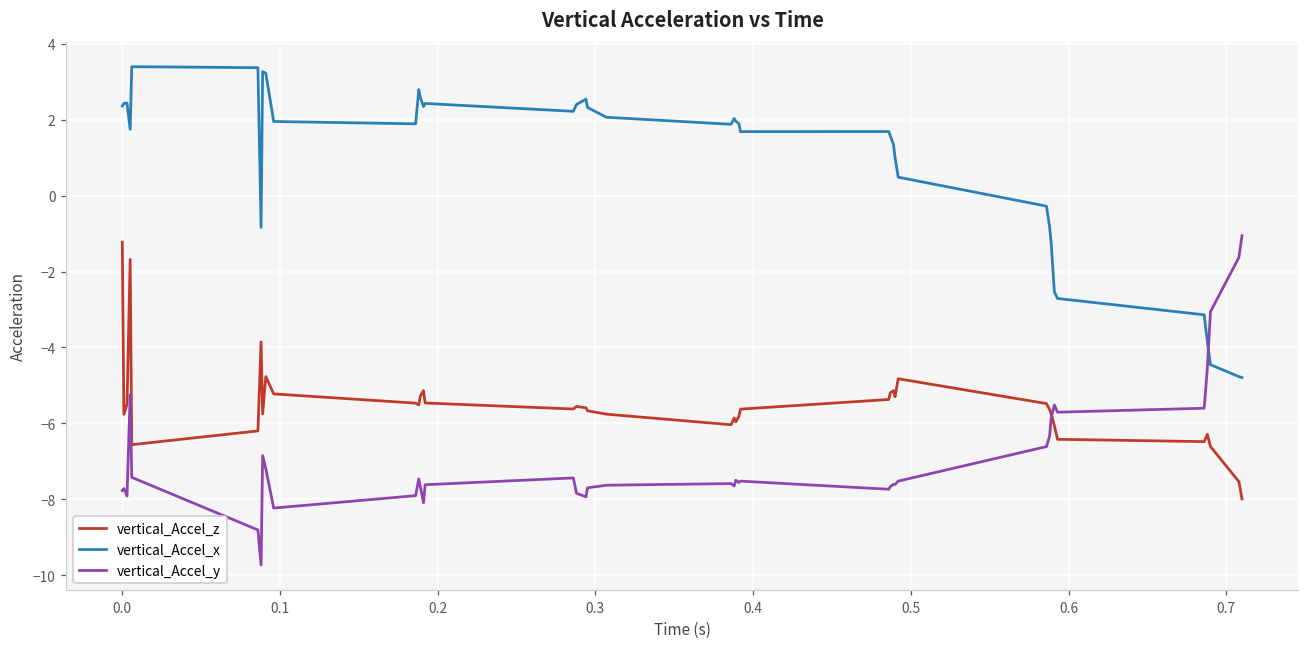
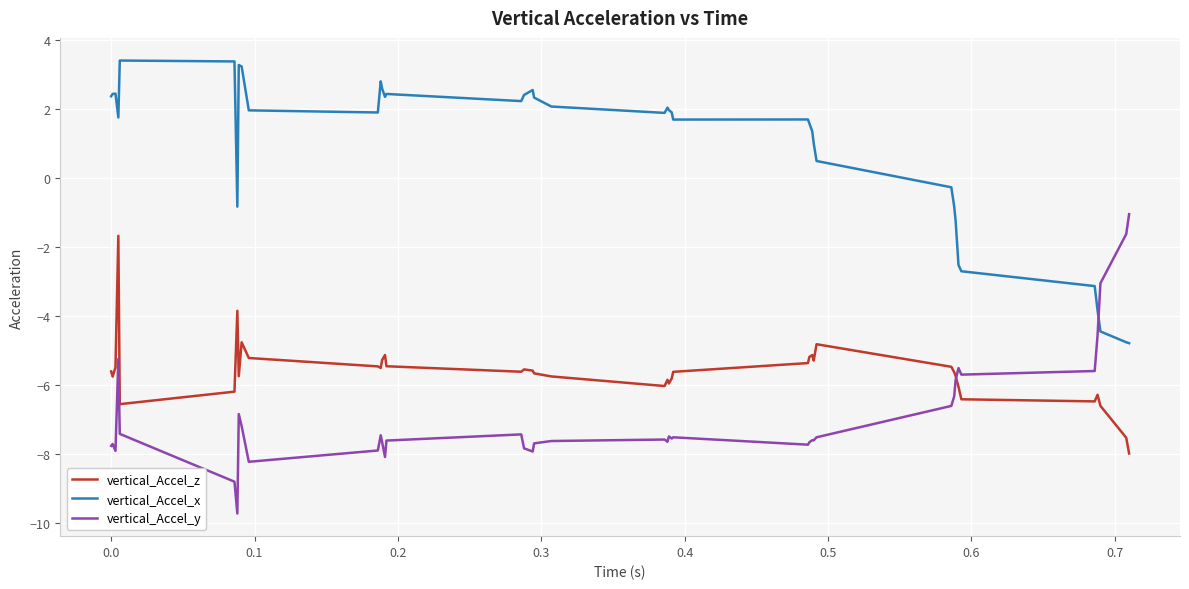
vertical_Accel_z, 0.0: -1.2 -> -5.6
